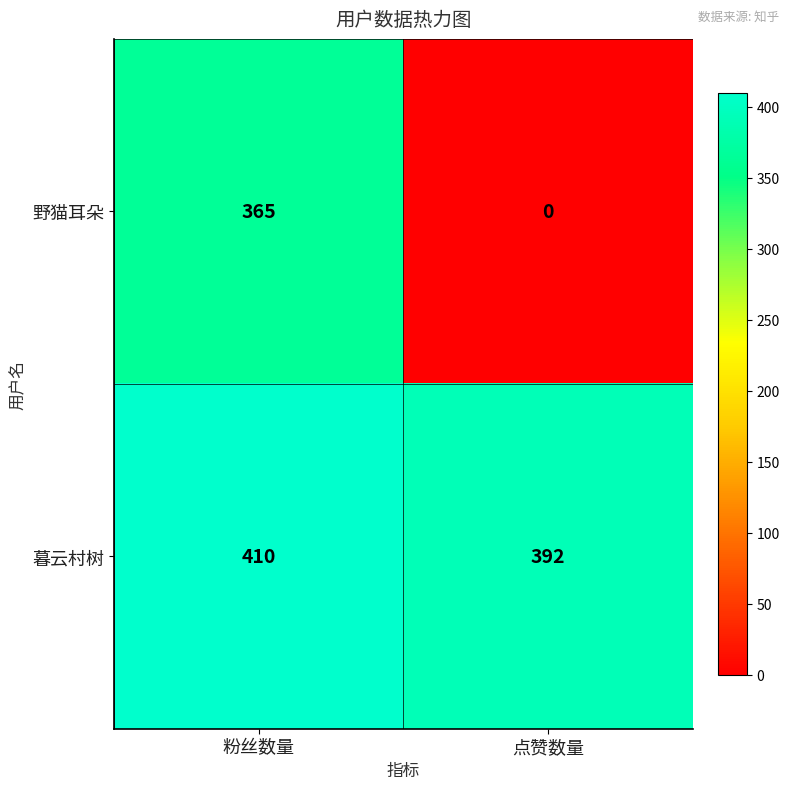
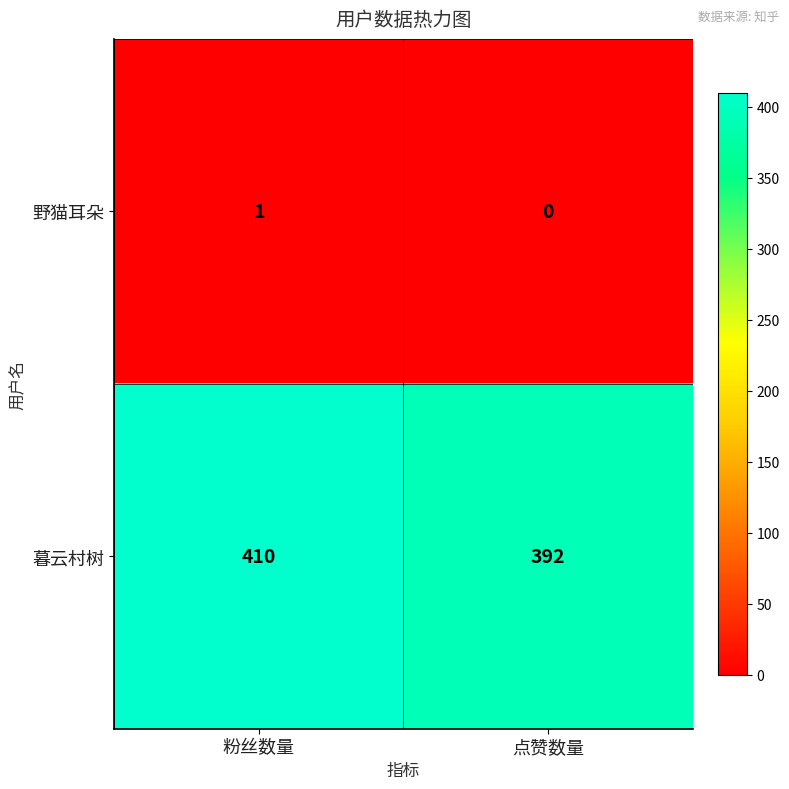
野猫耳朵, 粉丝数量: 365 -> 1
